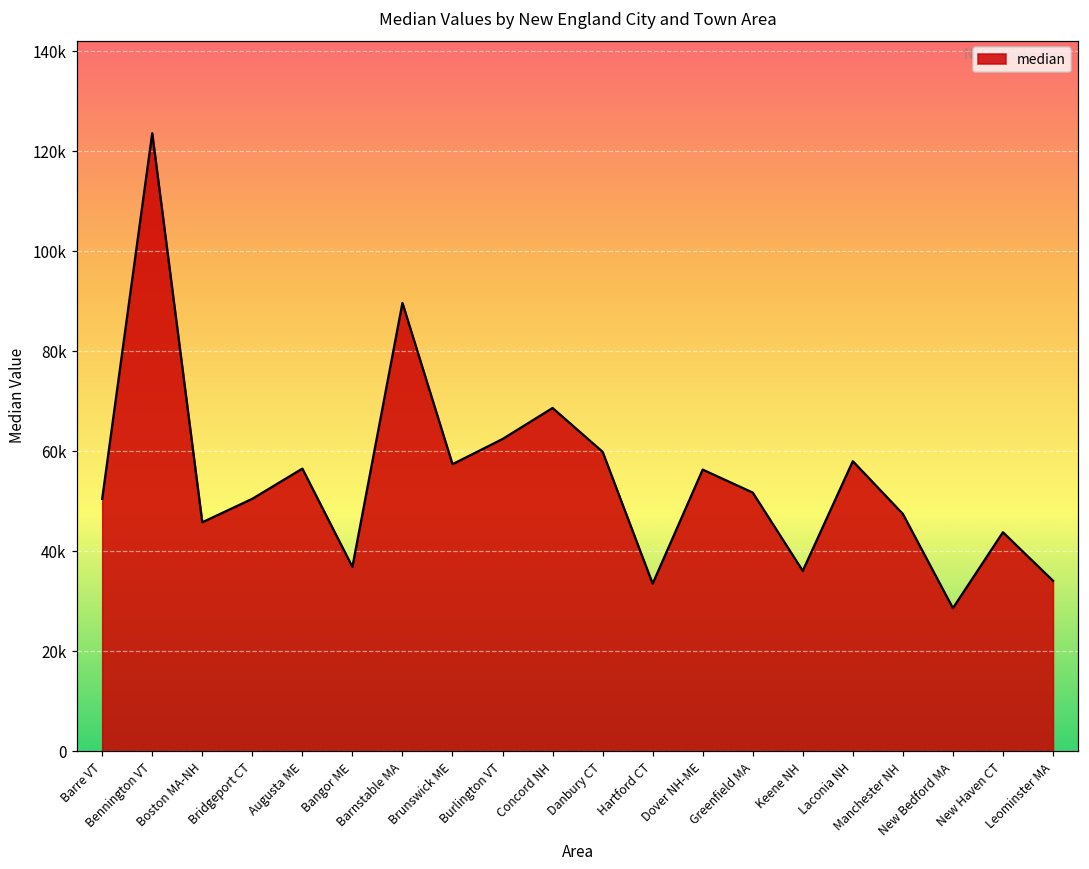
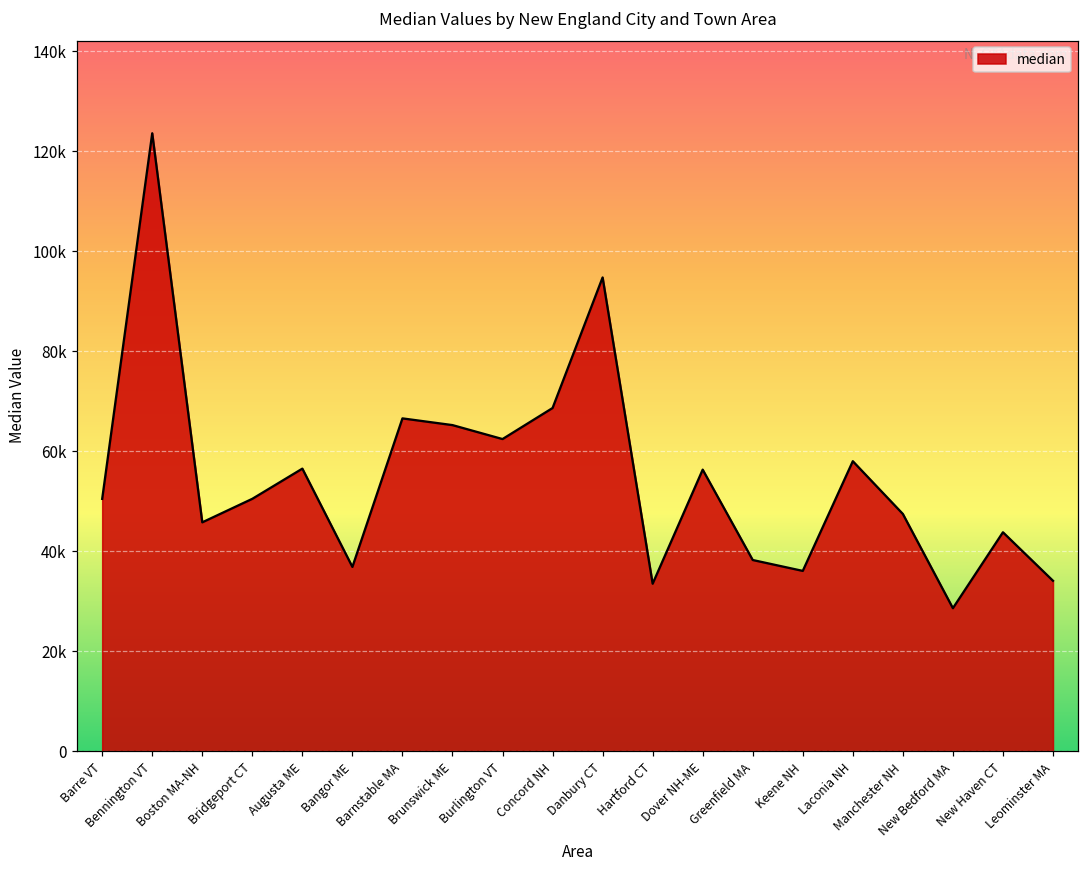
Barnstable MA: 90000 -> 67000
Brunswick ME: 57000 -> 65000
Danbury CT: 60000 -> 95000
Greenfield MA: 52000 -> 38000
